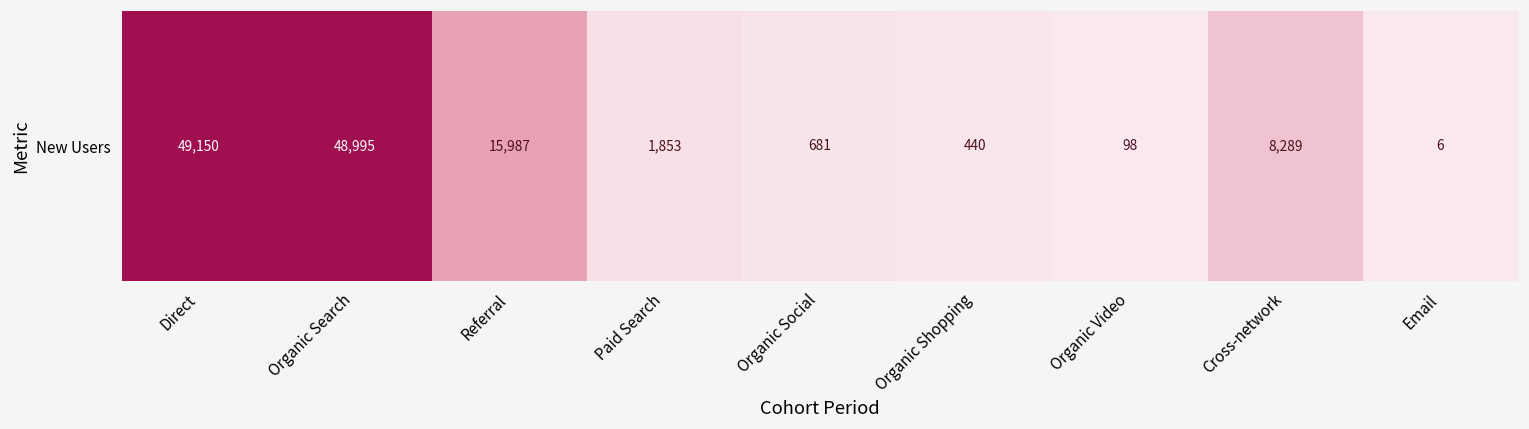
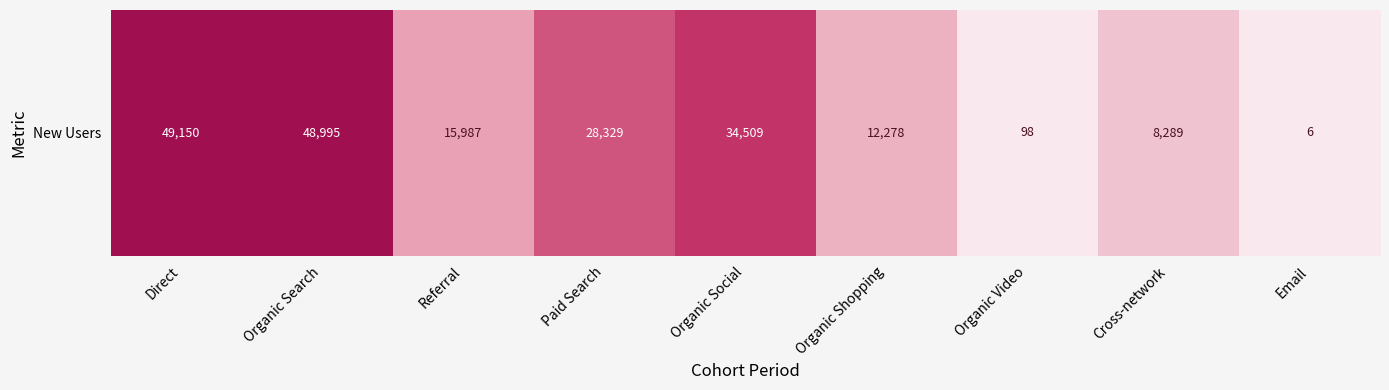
New Users, Paid Search: 1,853 -> 28,329
New Users, Organic Social: 681 -> 34,509
New Users, Organic Shopping: 440 -> 12,278
